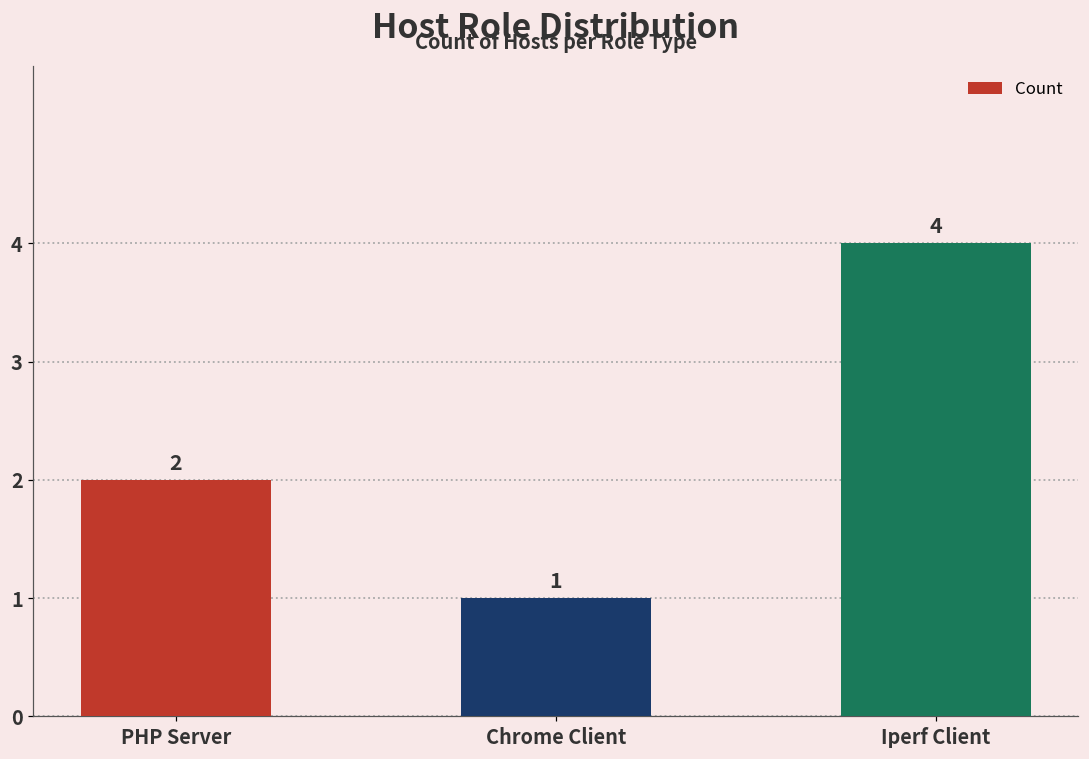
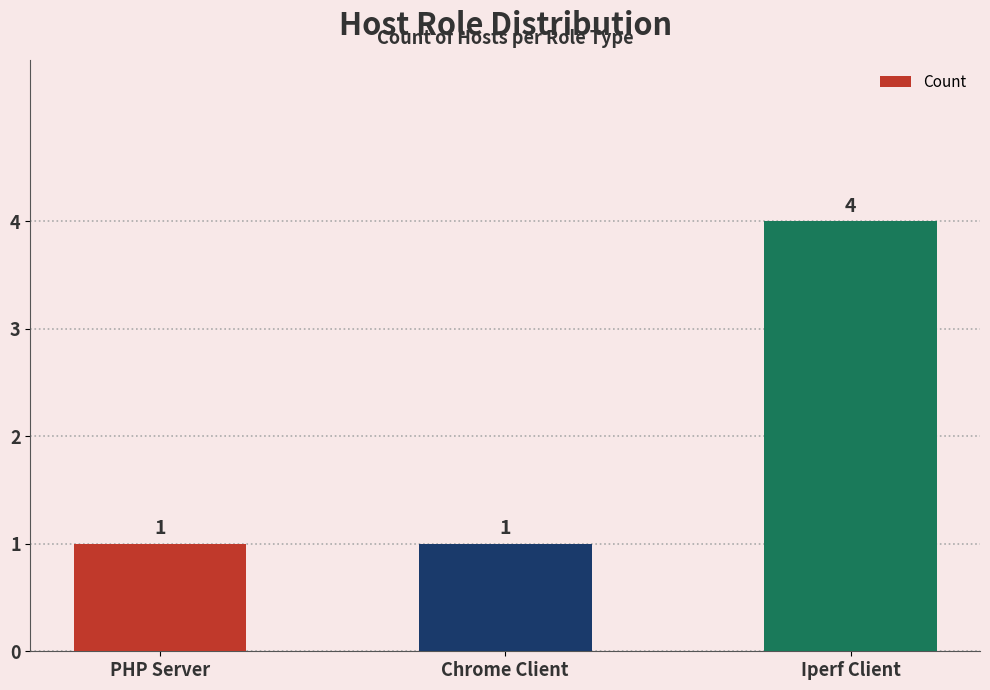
PHP Server: 2 -> 1
